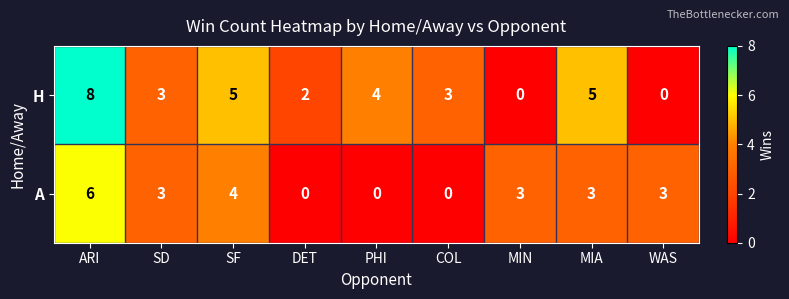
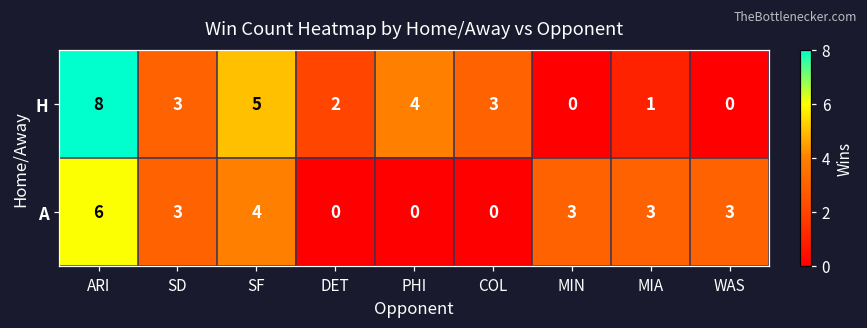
H, MIA: 5 -> 1
